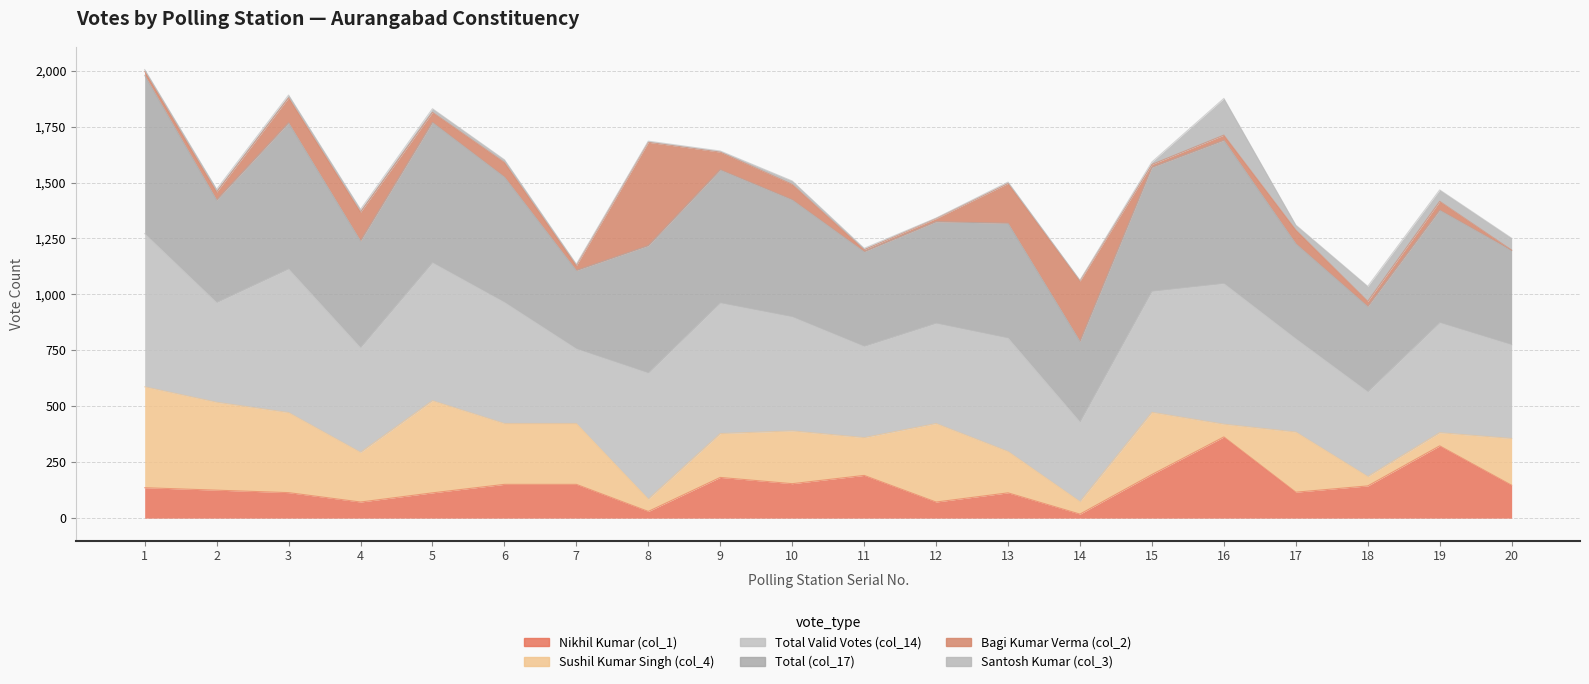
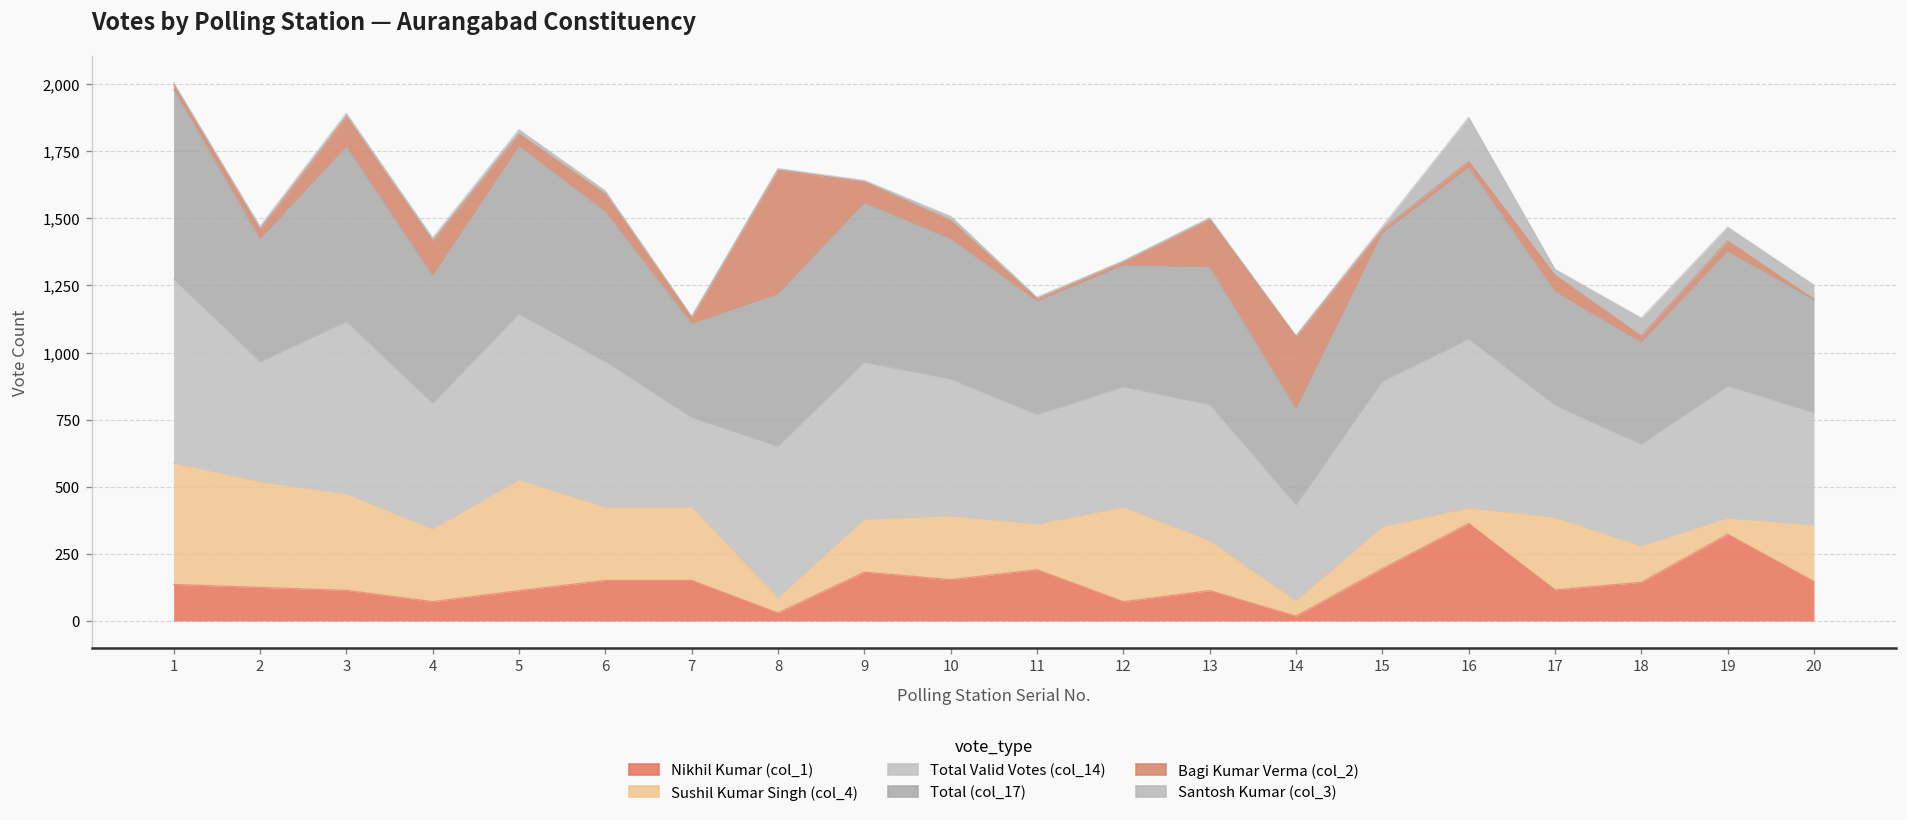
Sushil Kumar Singh (col_4), 4: 220 -> 270
Sushil Kumar Singh (col_4), 15: 280 -> 160
Sushil Kumar Singh (col_4), 18: 40 -> 130
